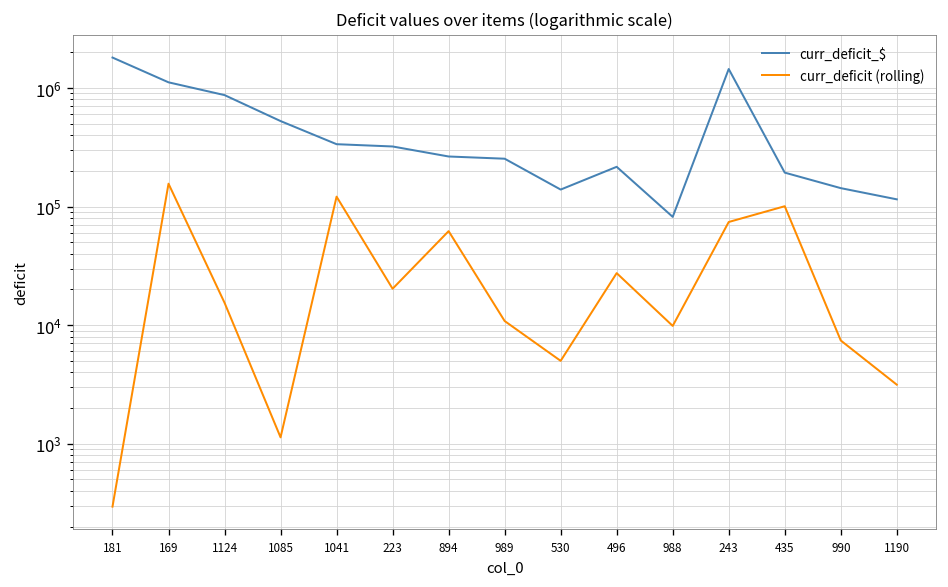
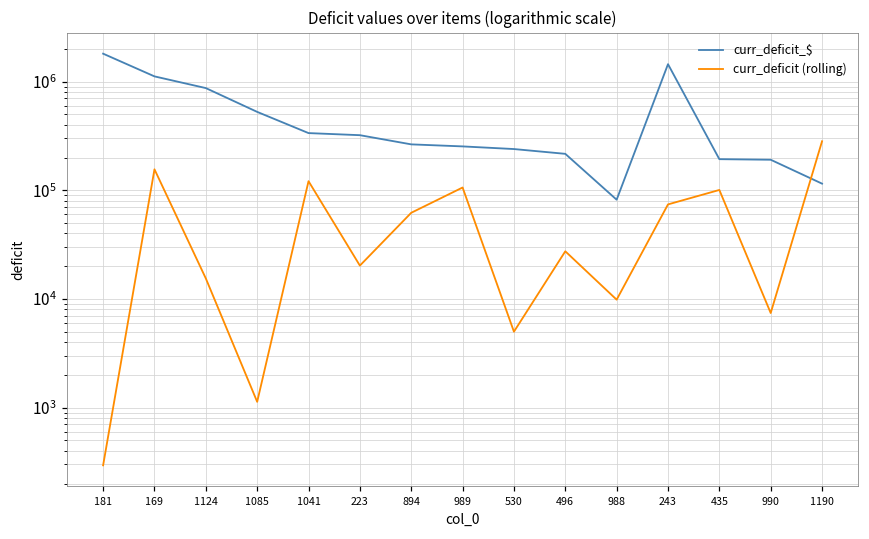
curr_deficit (rolling), 989: 11000 -> 110000
curr_deficit_$, 530: 140000 -> 240000
curr_deficit_$, 990: 140000 -> 190000
curr_deficit (rolling), 1190: 3100 -> 280000
